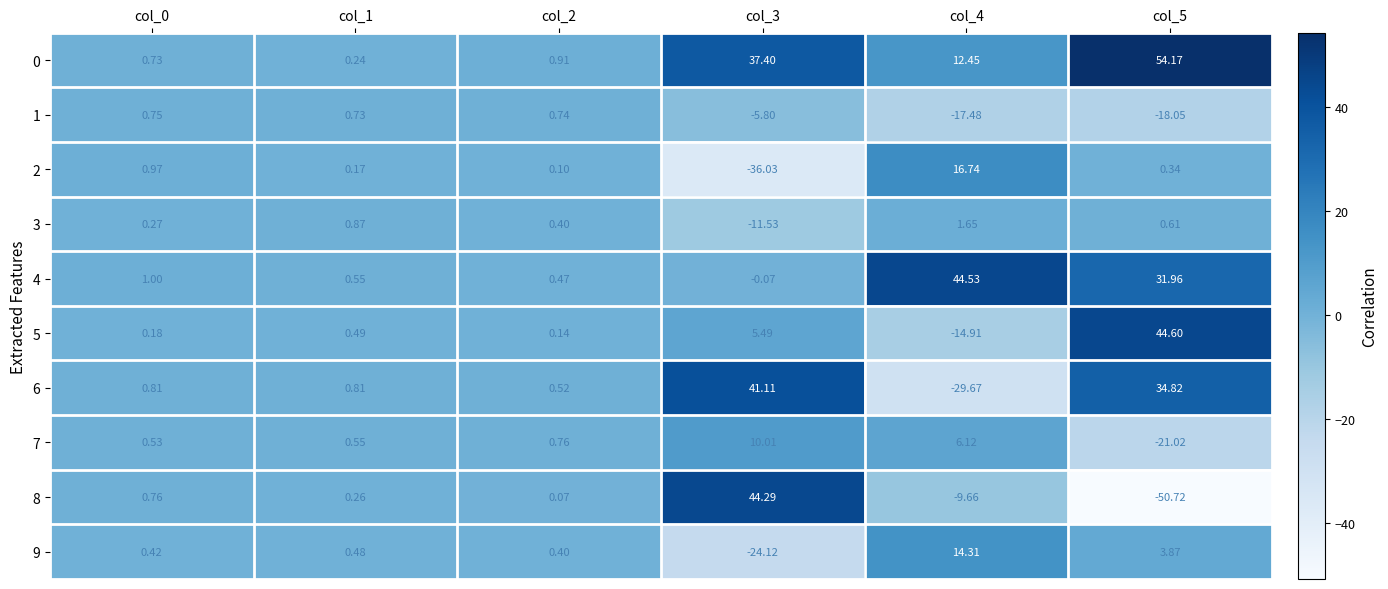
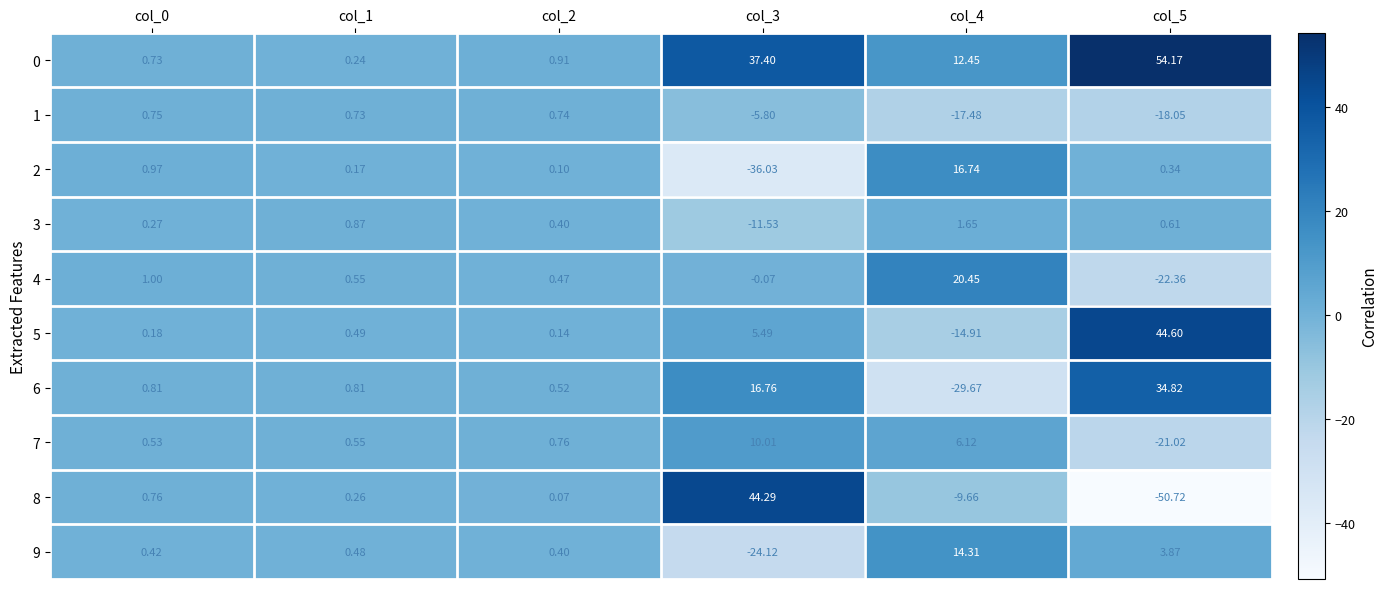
4, col_4: 44.53 -> 20.45
4, col_5: 31.96 -> -22.36
6, col_3: 41.11 -> 16.76
